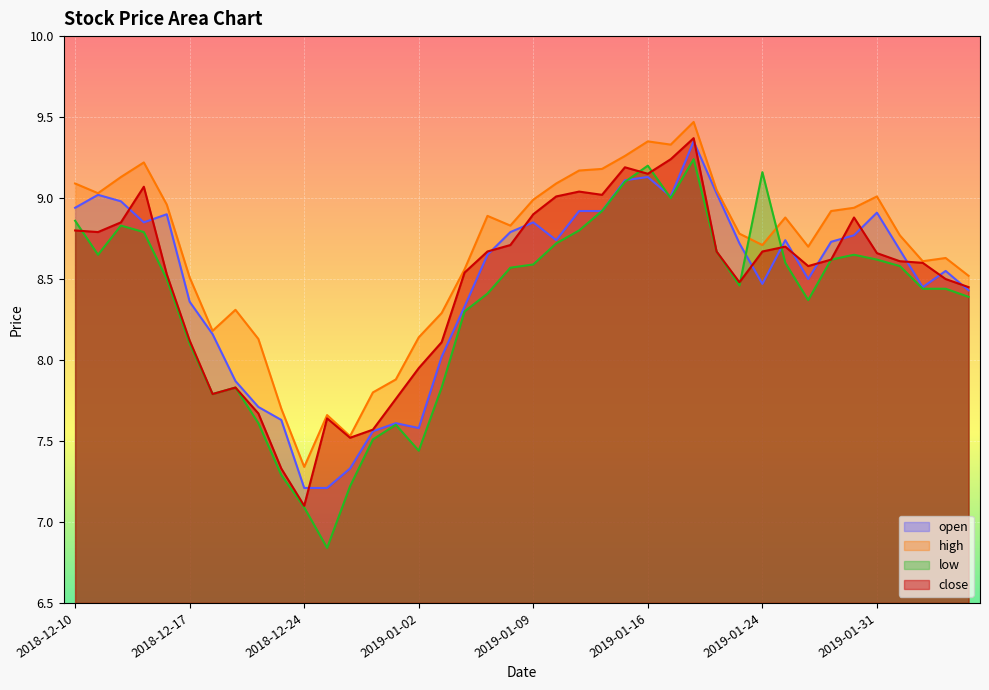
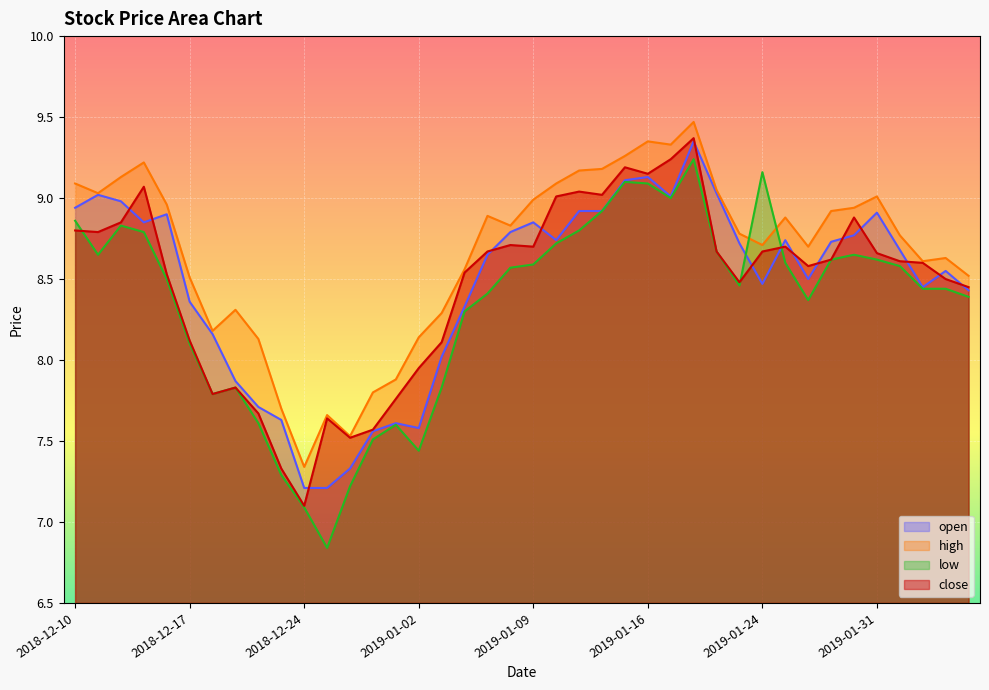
close, 2019-01-09: 8.9 -> 8.7
low, 2019-01-16: 9.20 -> 9.09
